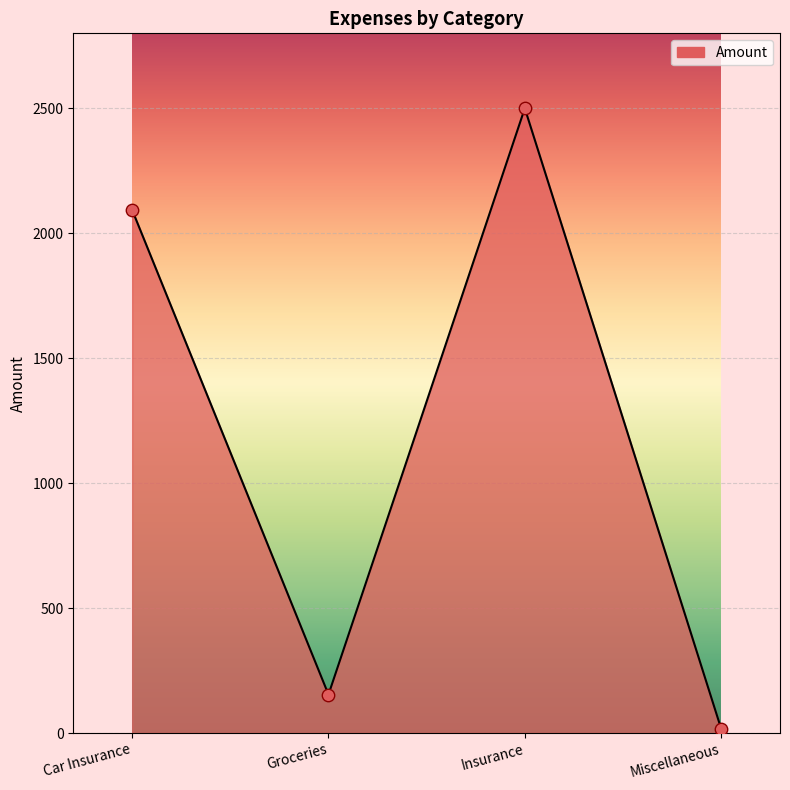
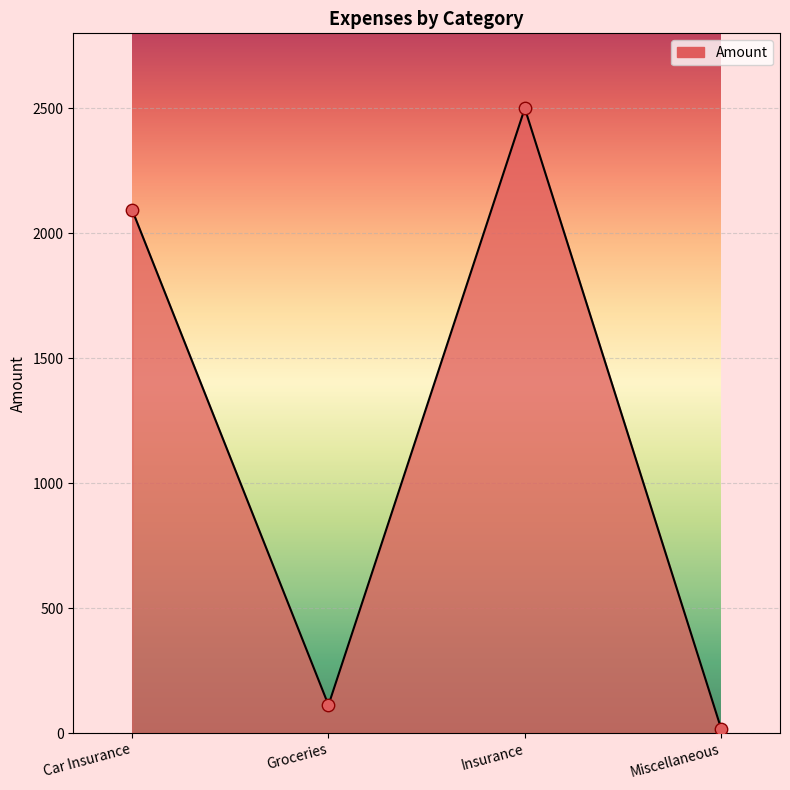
Groceries: 150 -> 110
